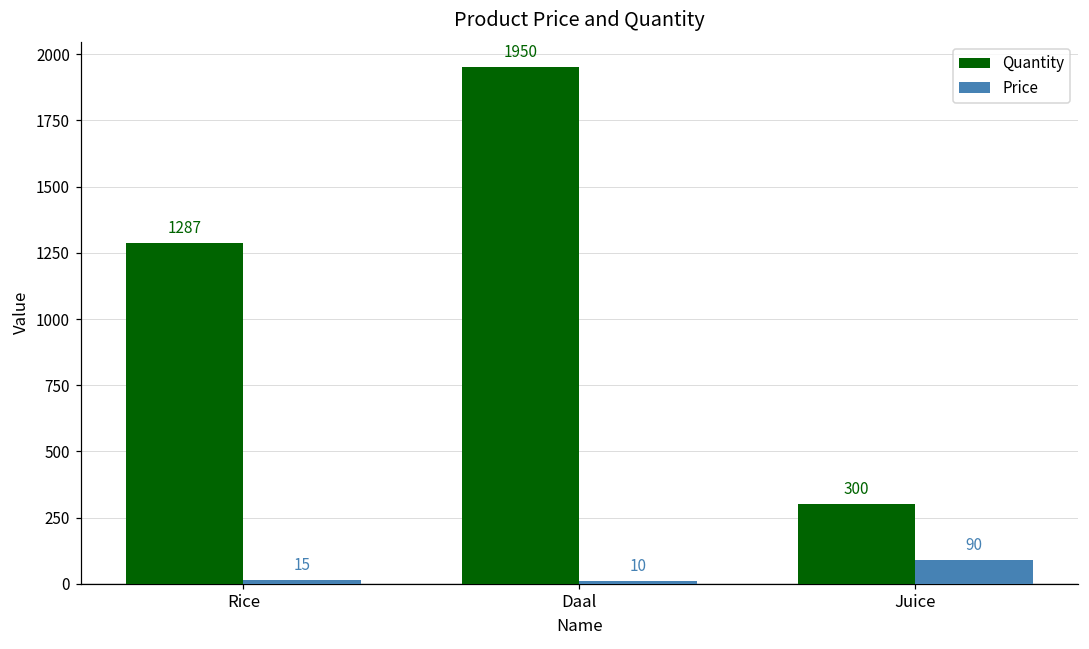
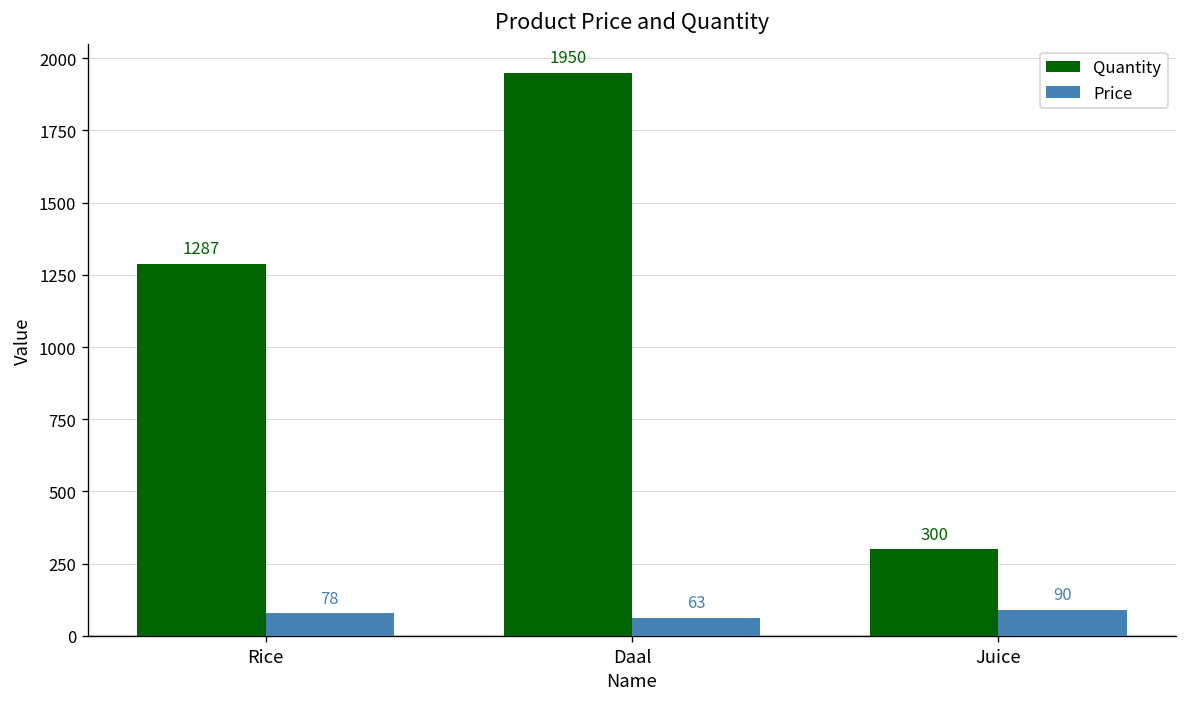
Price, Rice: 15 -> 78
Price, Daal: 10 -> 63
